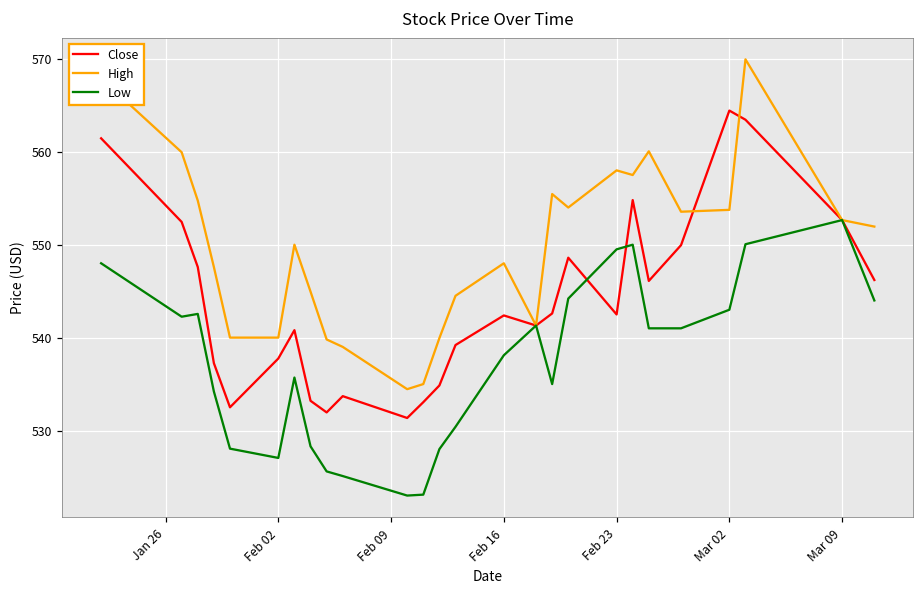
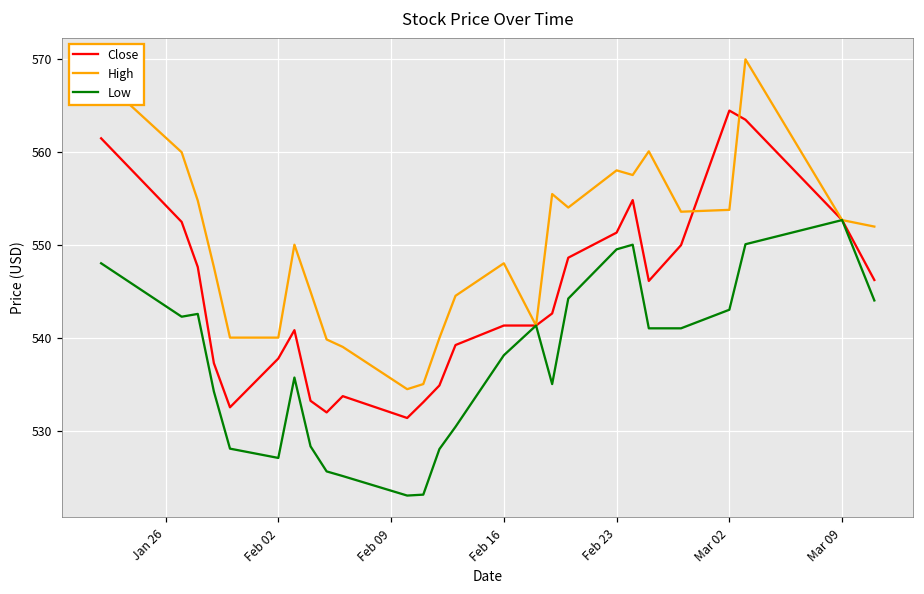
Close, Feb 16: 542 -> 541
Close, Feb 23: 542 -> 551
